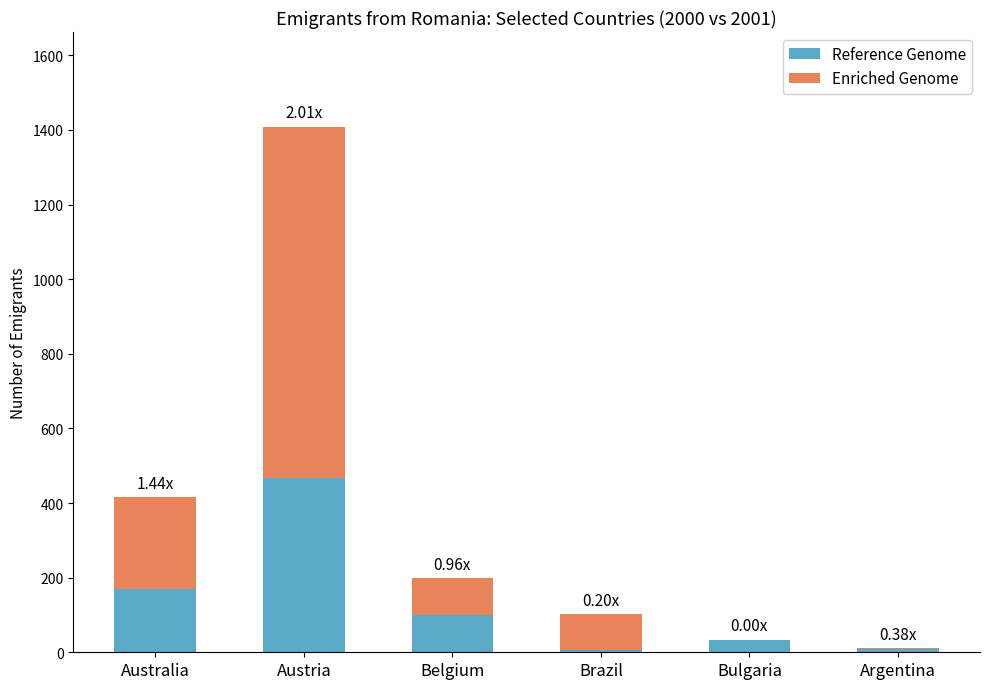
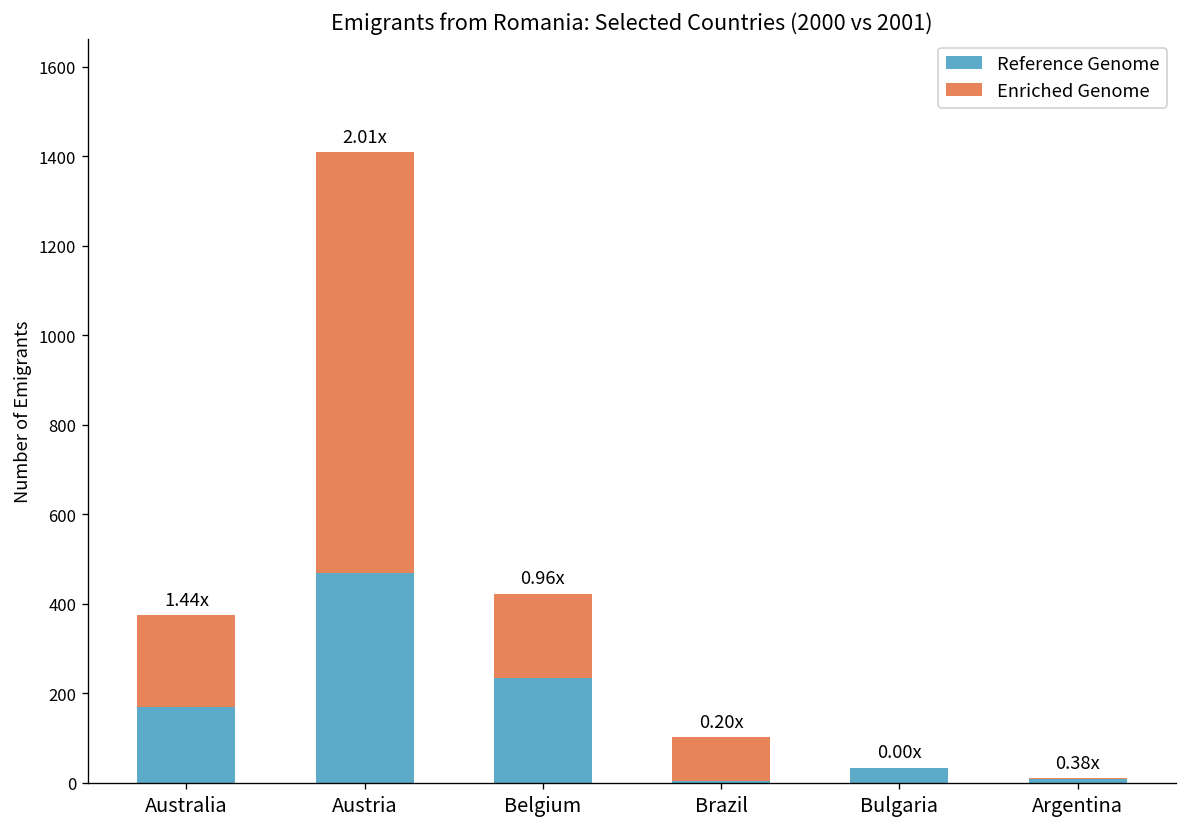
Enriched Genome, Australia: 250 -> 210
Reference Genome, Belgium: 100 -> 230
Enriched Genome, Belgium: 100 -> 190
